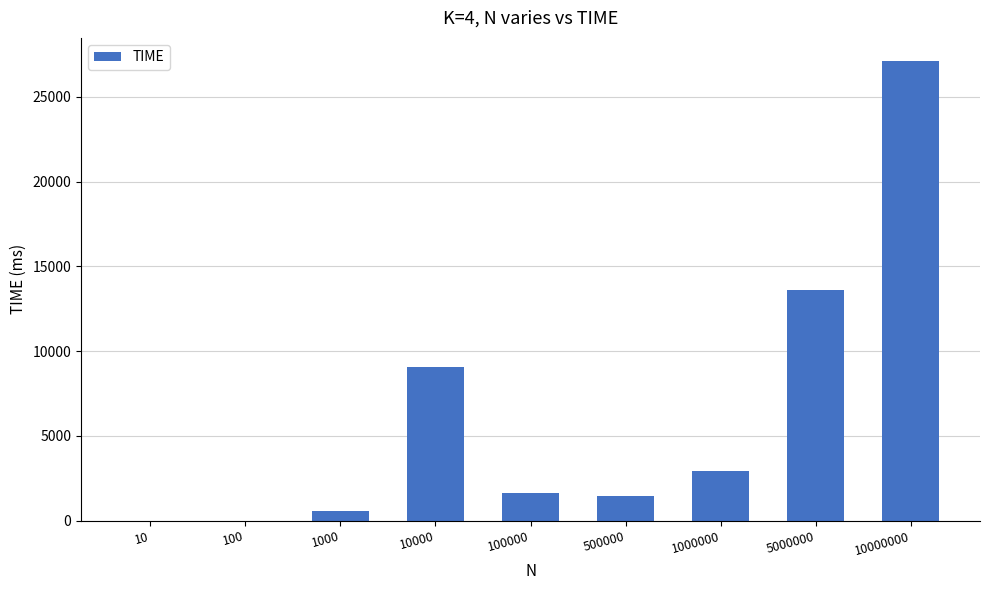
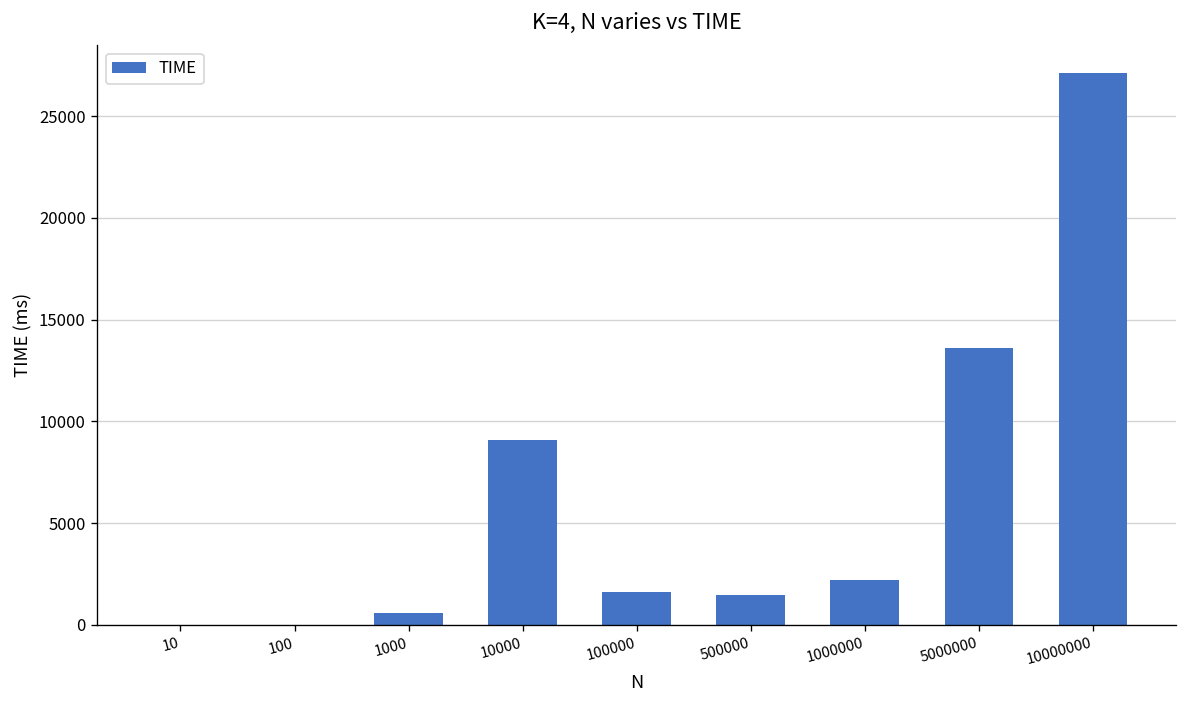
1000000: 2900 -> 2200
